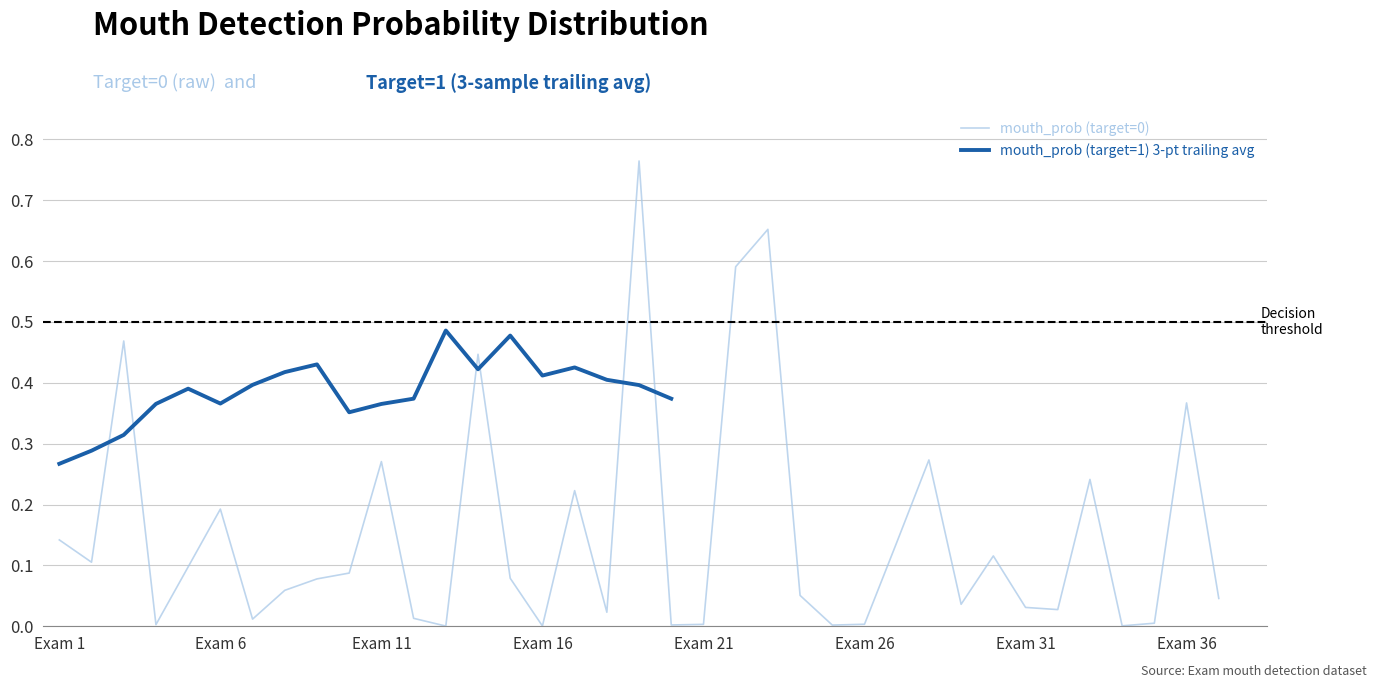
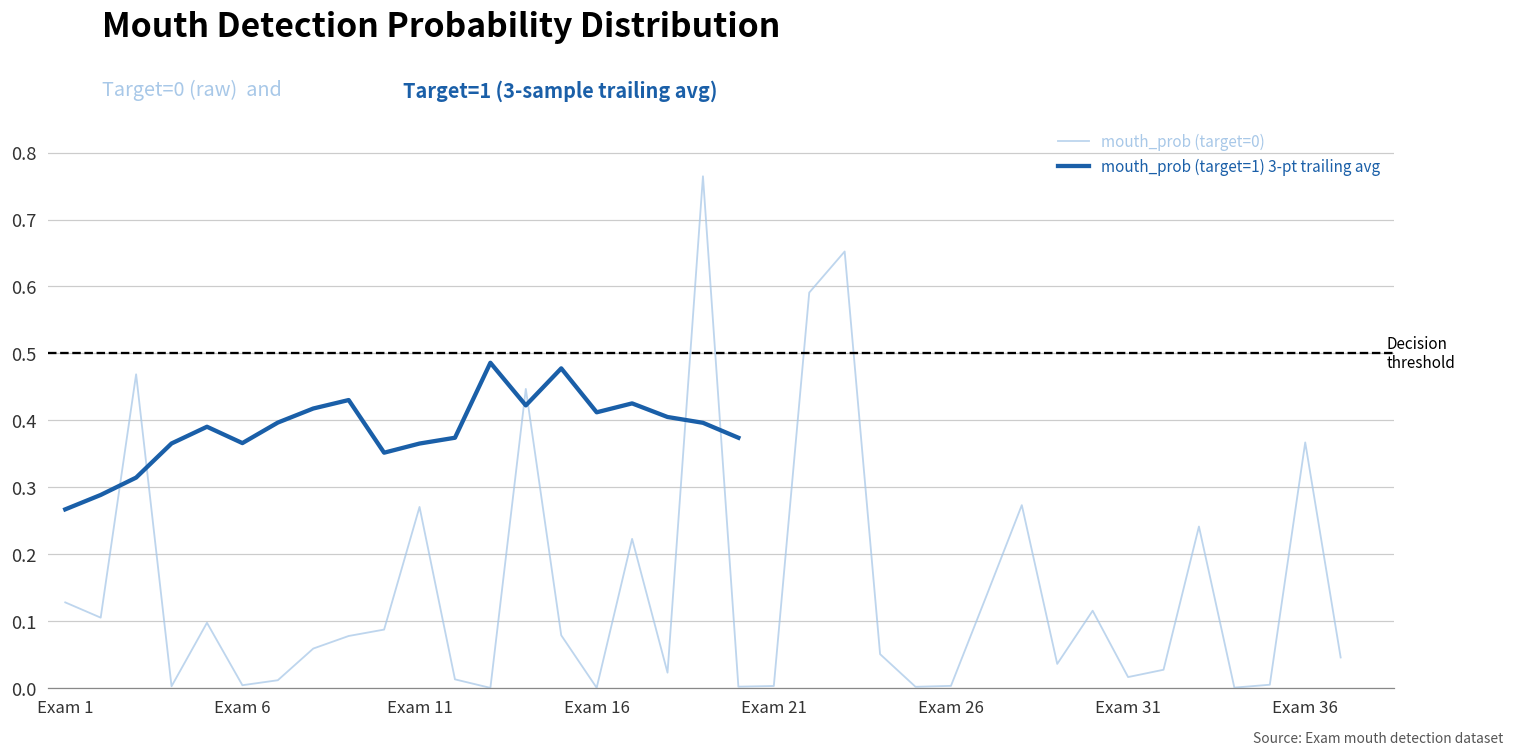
mouth_prob (target=0), Exam 1: 0.14 -> 0.13
mouth_prob (target=0), Exam 6: 0.19 -> 0.00
mouth_prob (target=0), Exam 31: 0.03 -> 0.02
